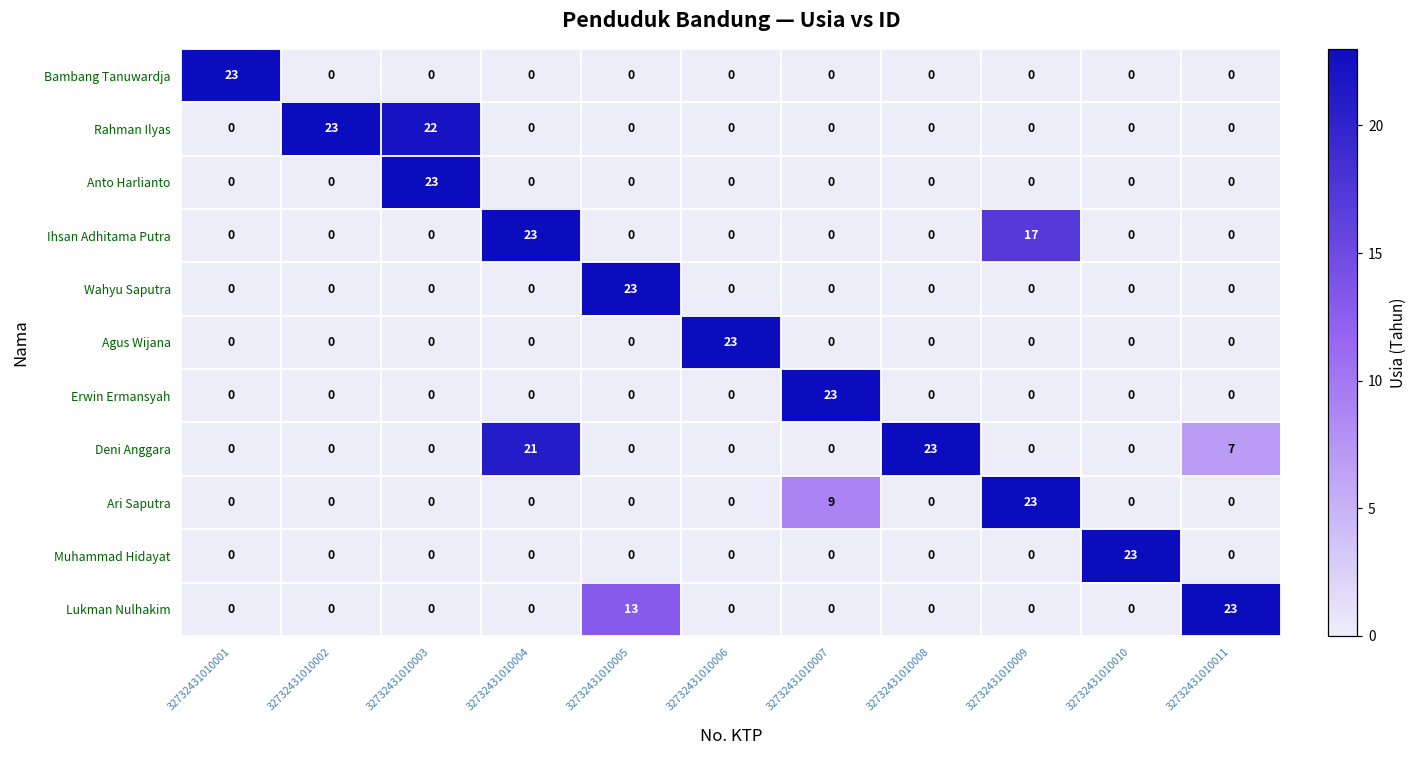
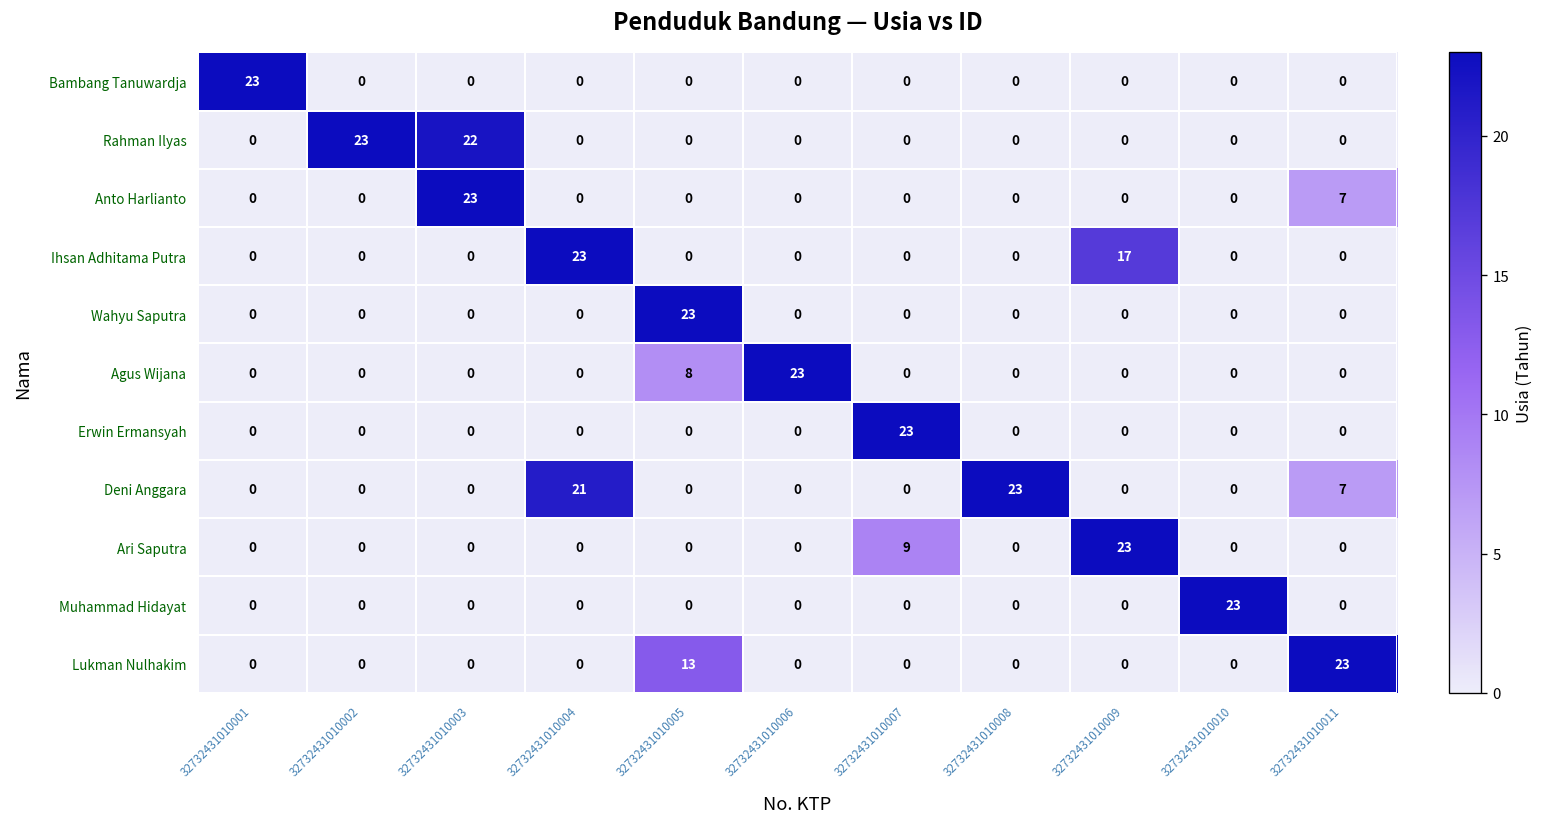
Anto Harlianto, 32732431010011: 0 -> 7
Agus Wijana, 32732431010005: 0 -> 8
